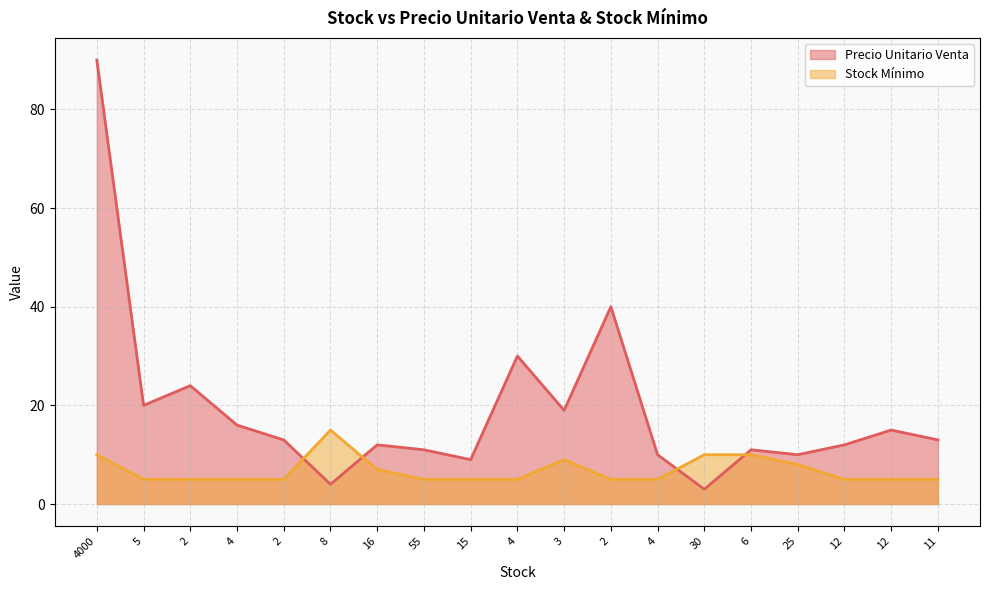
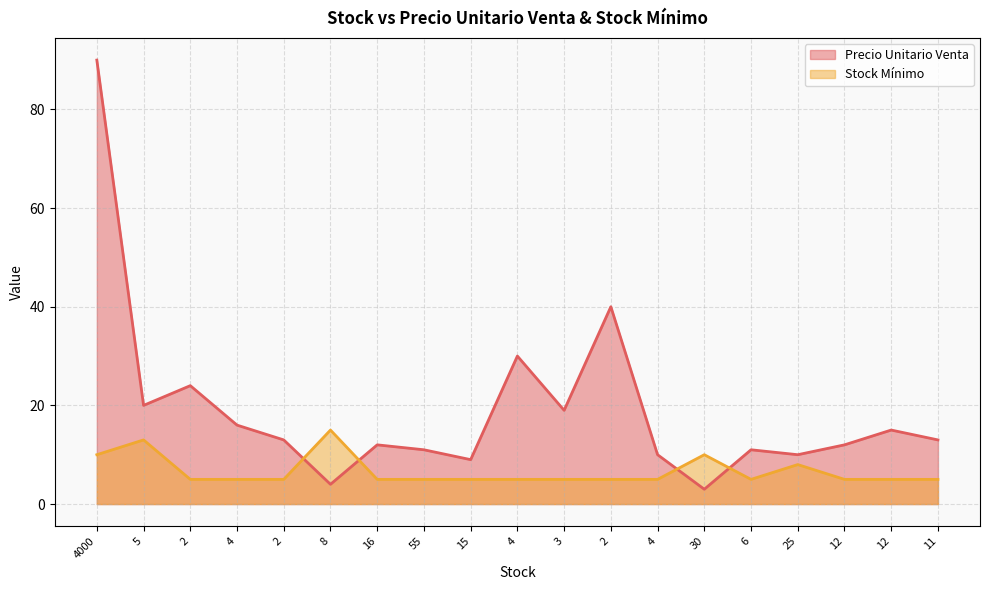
Stock Mínimo, 5: 5 -> 13
Stock Mínimo, 16: 7 -> 5
Stock Mínimo, 3: 9 -> 5
Stock Mínimo, 6: 10 -> 5
